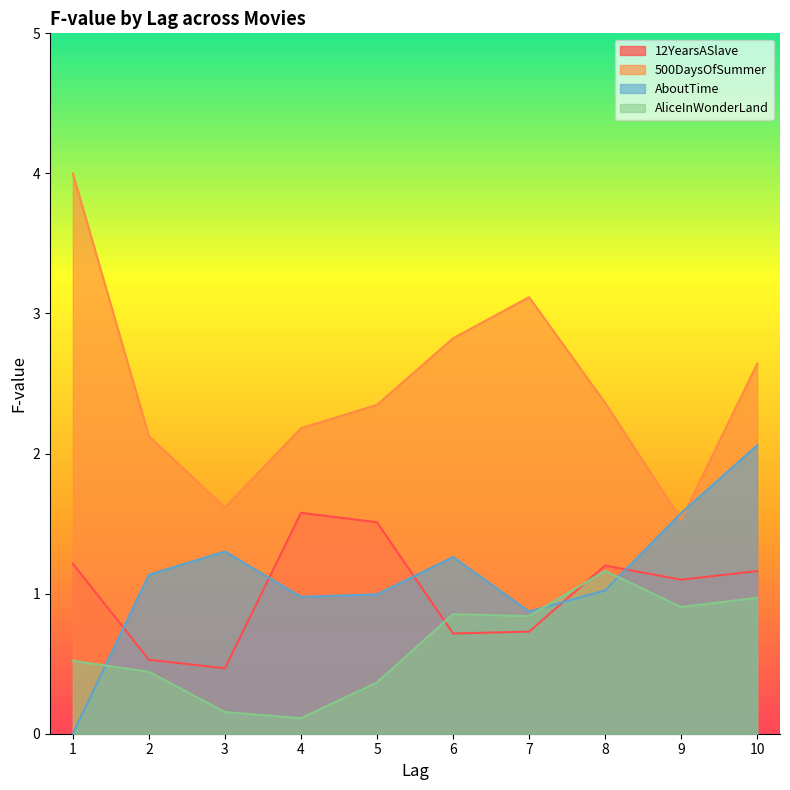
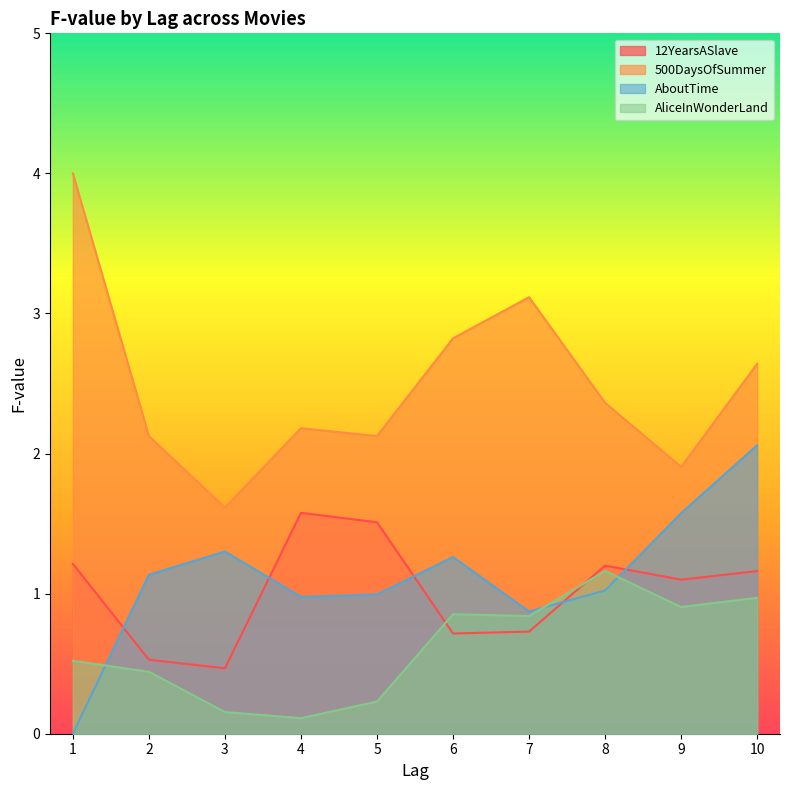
500DaysOfSummer, 5: 2.35 -> 2.13
AliceInWonderLand, 5: 0.37 -> 0.23
500DaysOfSummer, 9: 1.53 -> 1.90
